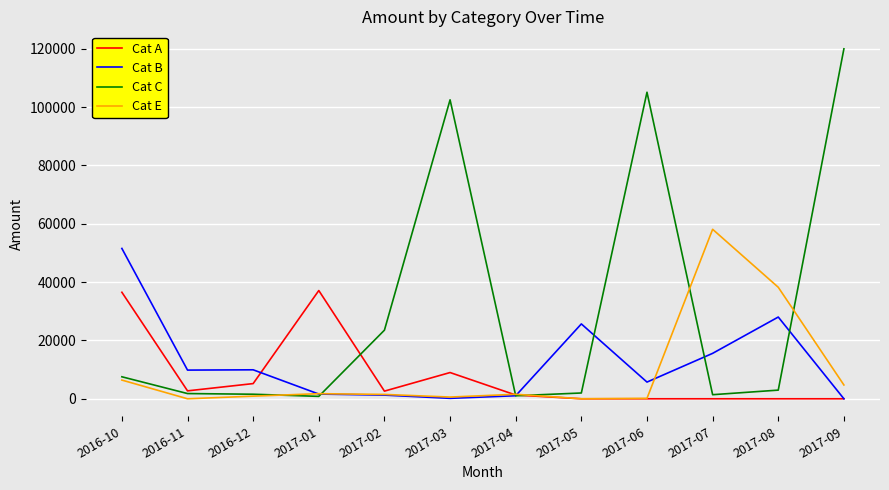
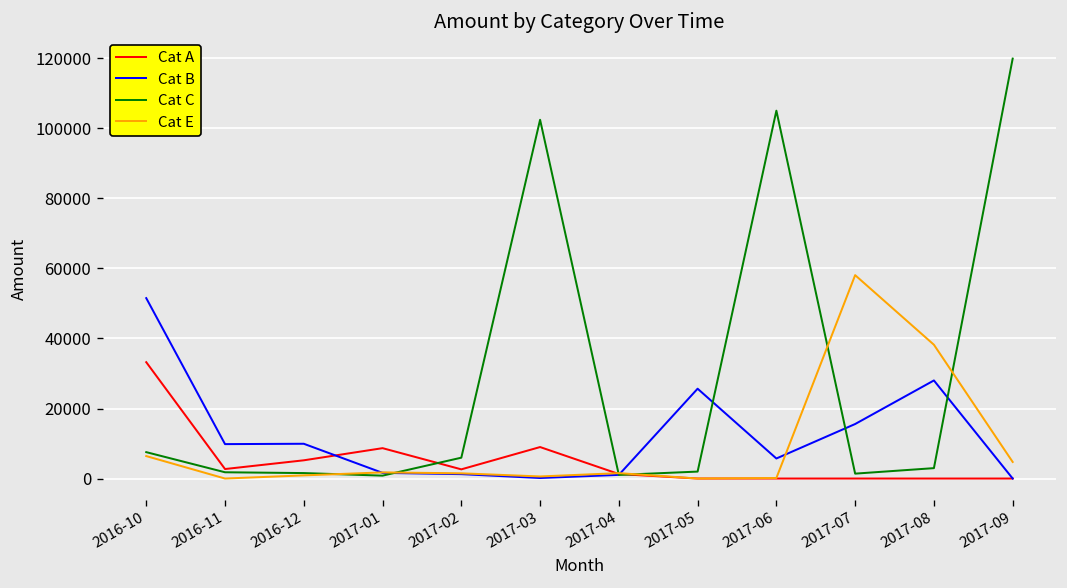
Cat A, 2016-10: 37000 -> 33000
Cat A, 2017-01: 37000 -> 9000
Cat C, 2017-02: 24000 -> 6000
